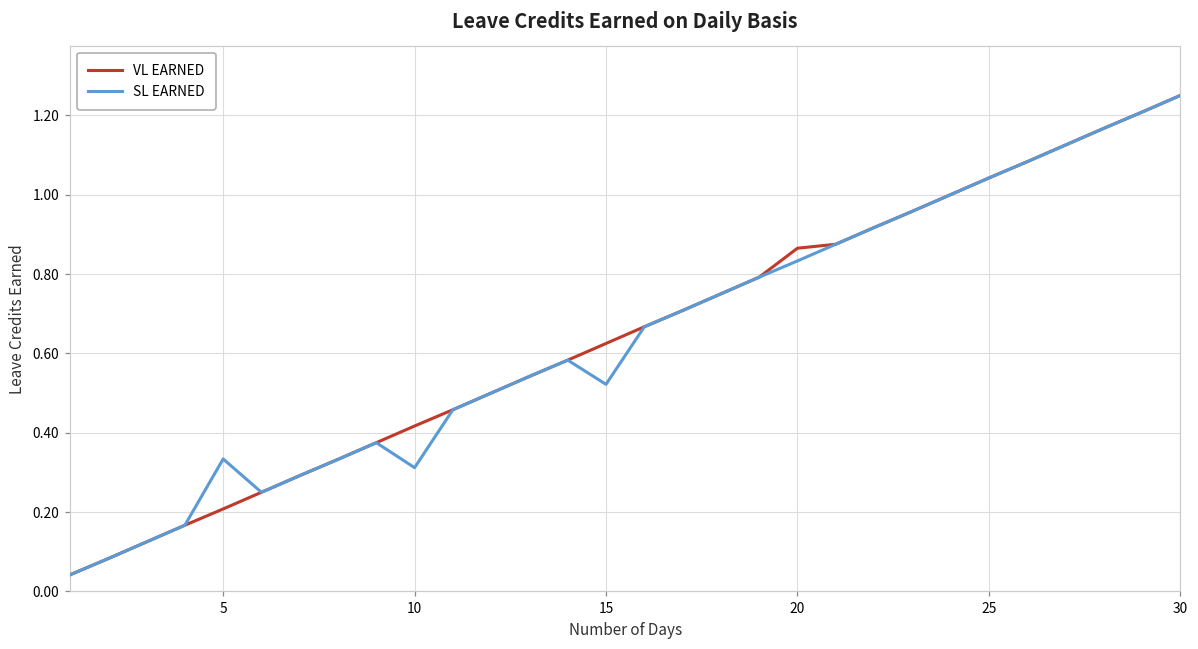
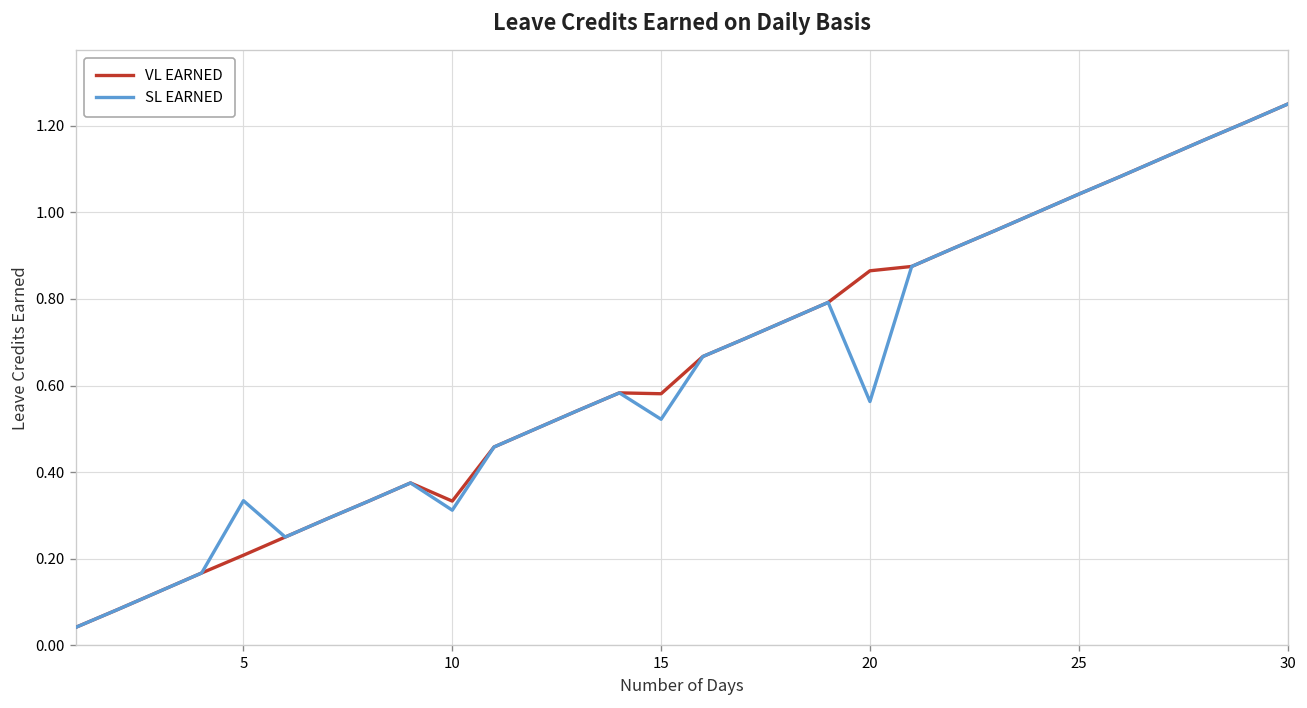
VL EARNED, 10: 0.42 -> 0.33
VL EARNED, 15: 0.63 -> 0.58
SL EARNED, 20: 0.83 -> 0.56
